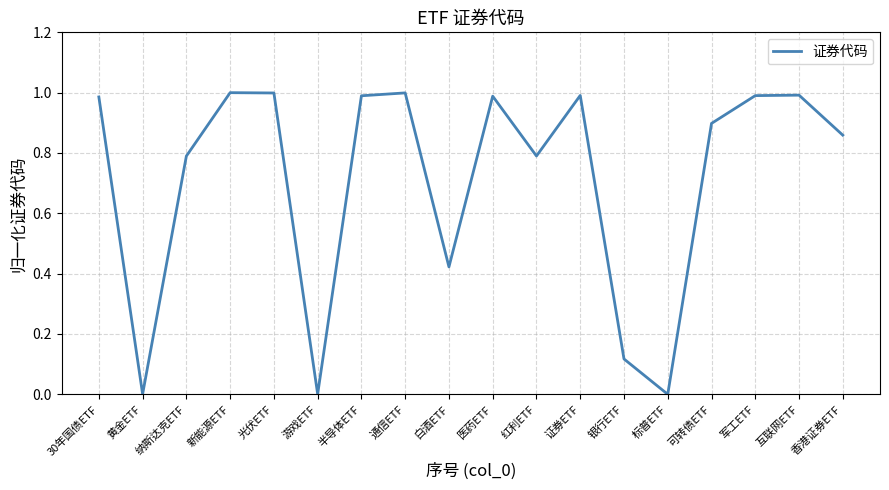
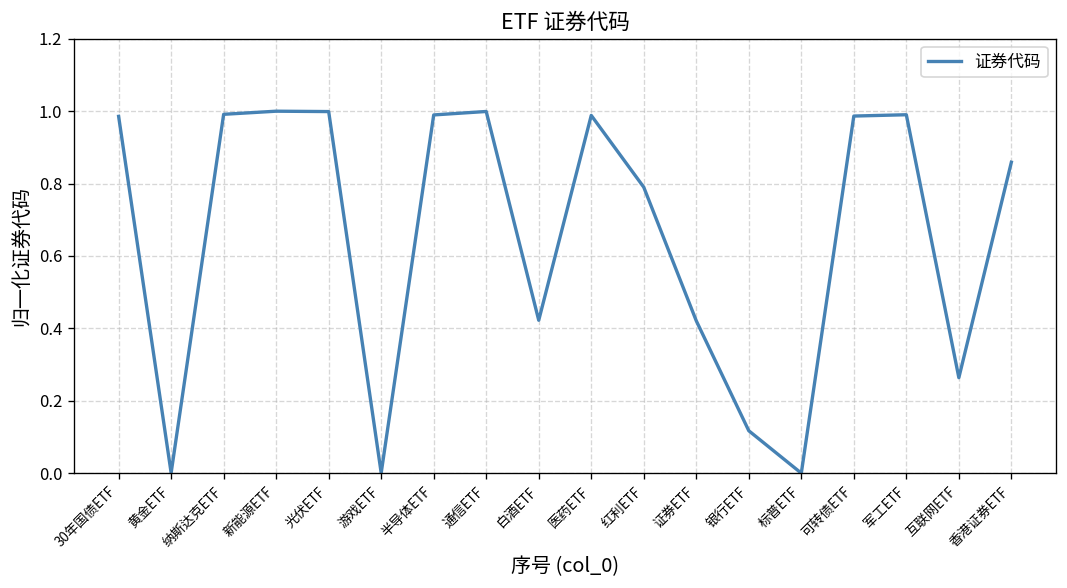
纳斯达克ETF: 0.79 -> 0.99
证券ETF: 0.99 -> 0.42
可转债ETF: 0.90 -> 0.99
互联网ETF: 0.99 -> 0.26
